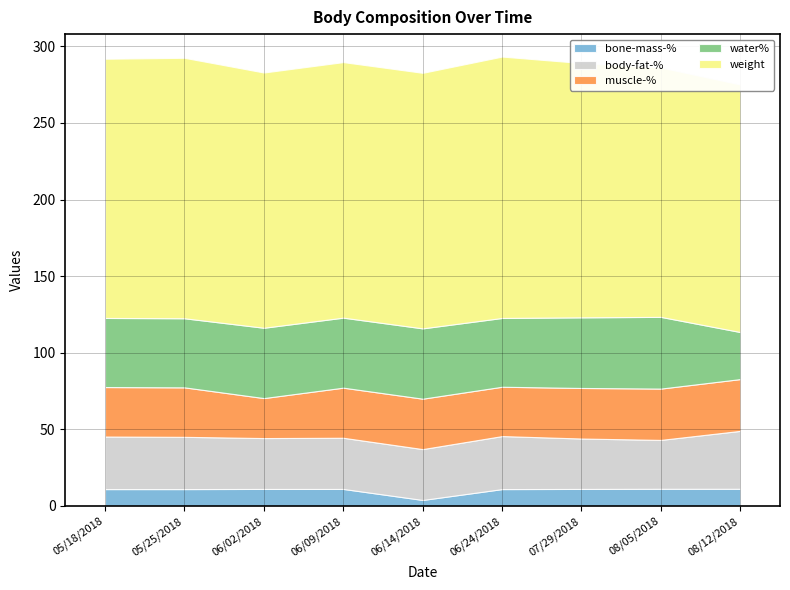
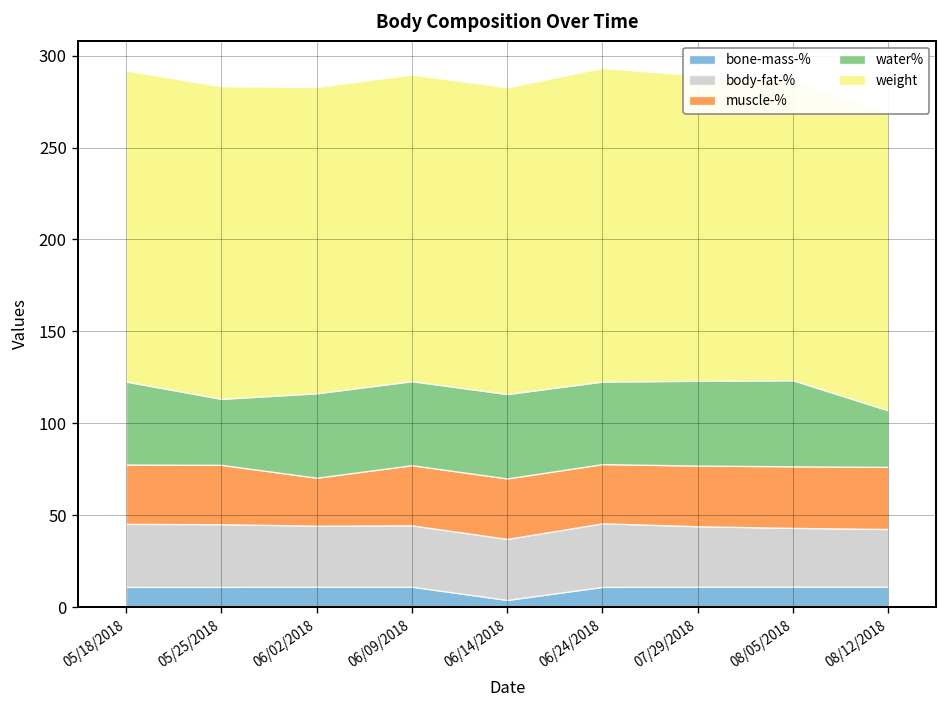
water%, 05/25/2018: 45 -> 36
body-fat-%, 08/12/2018: 38 -> 31
